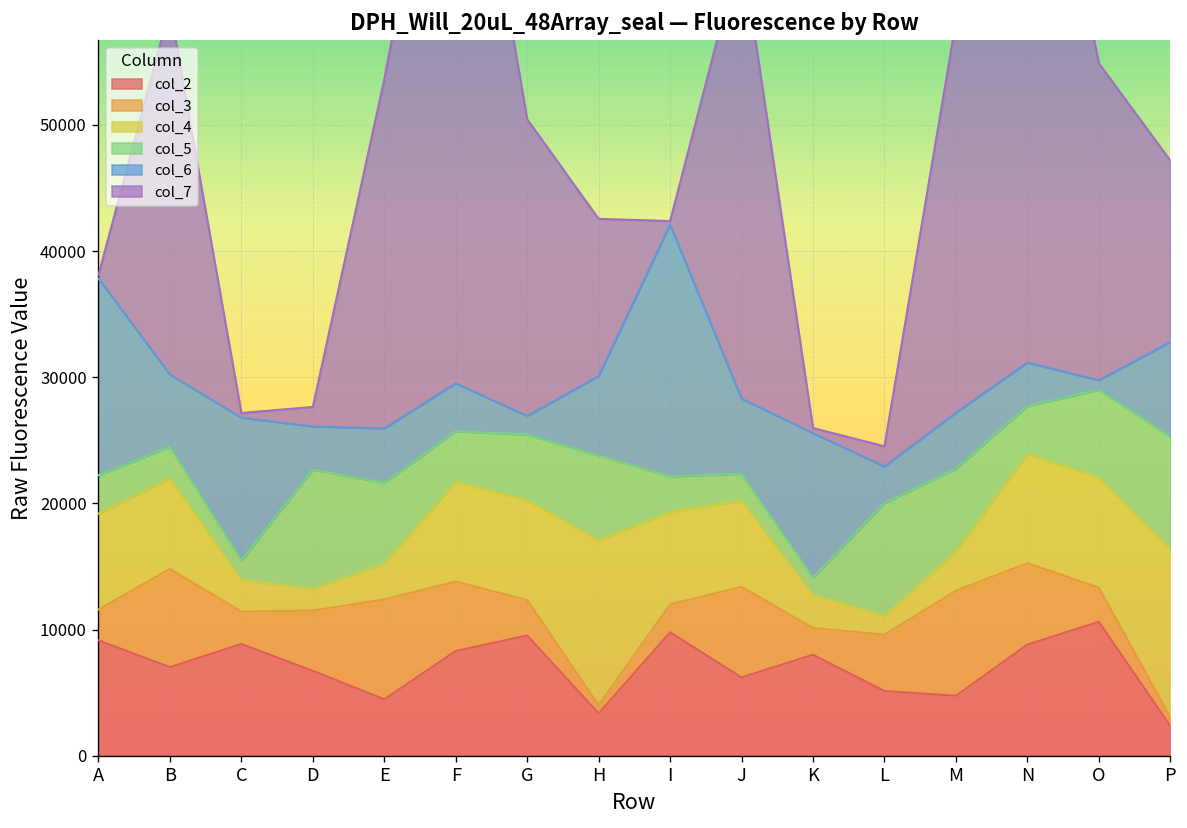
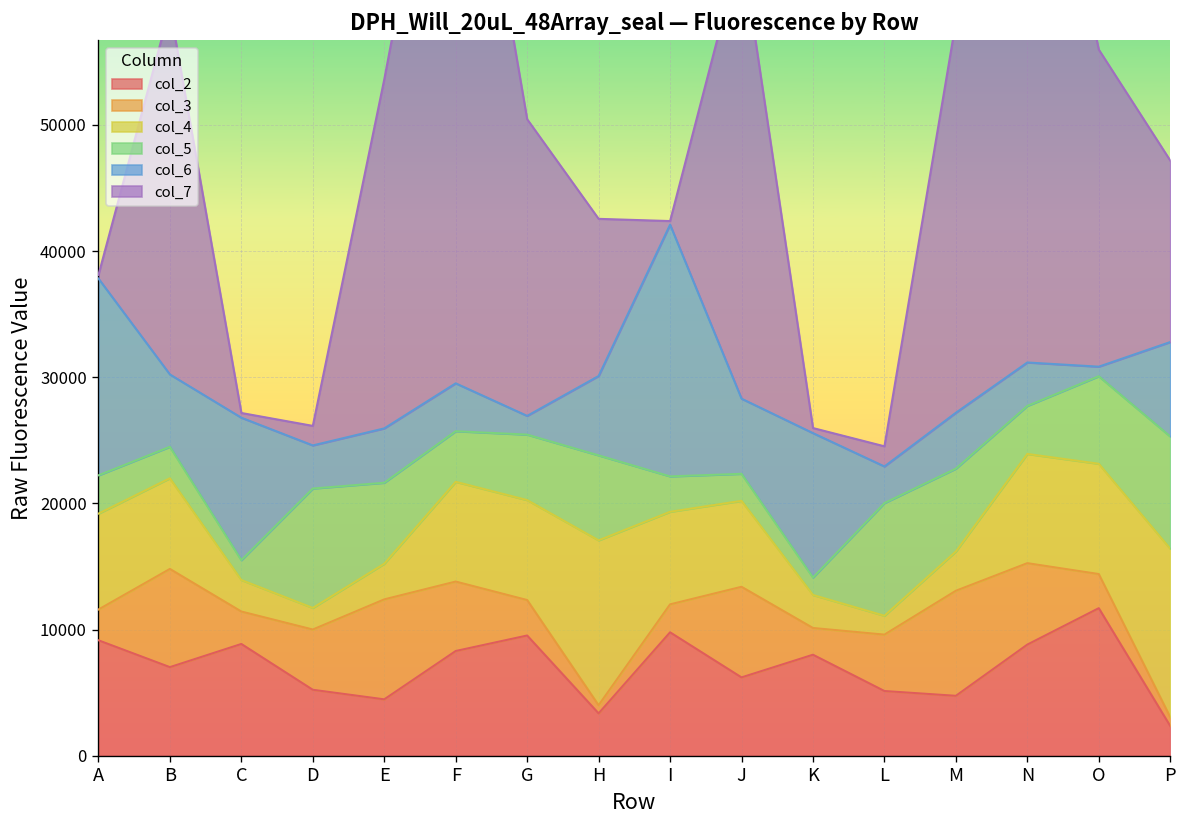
col_2, D: 6700 -> 5200
col_2, O: 10600 -> 11700
